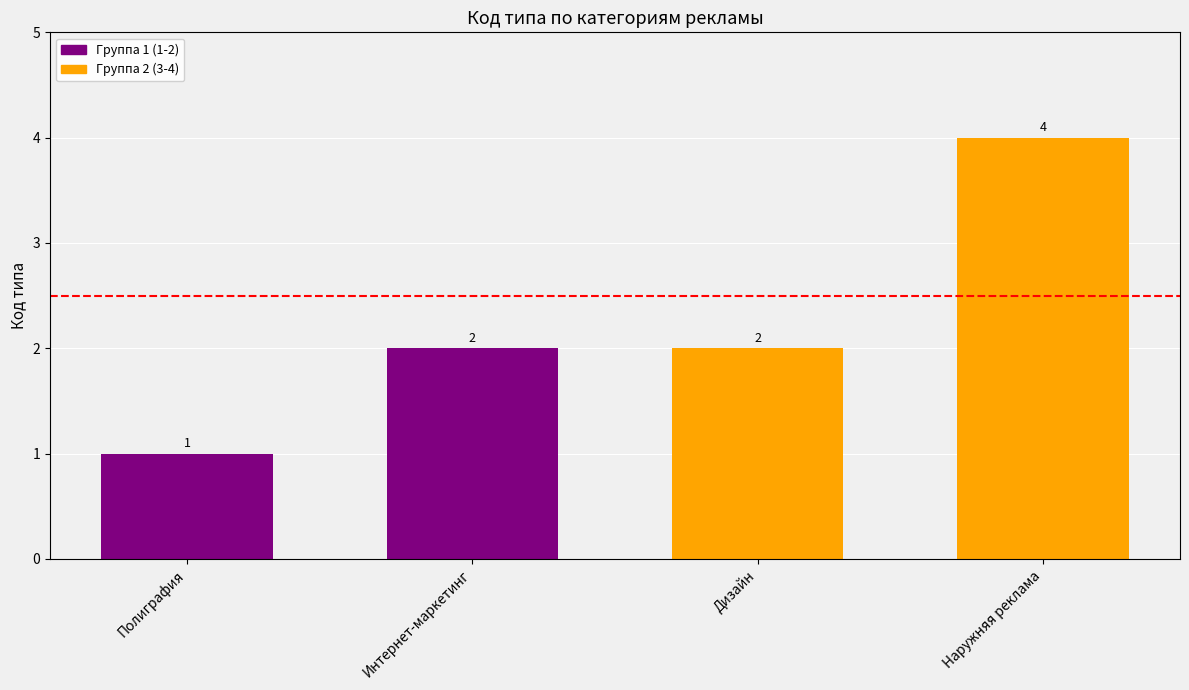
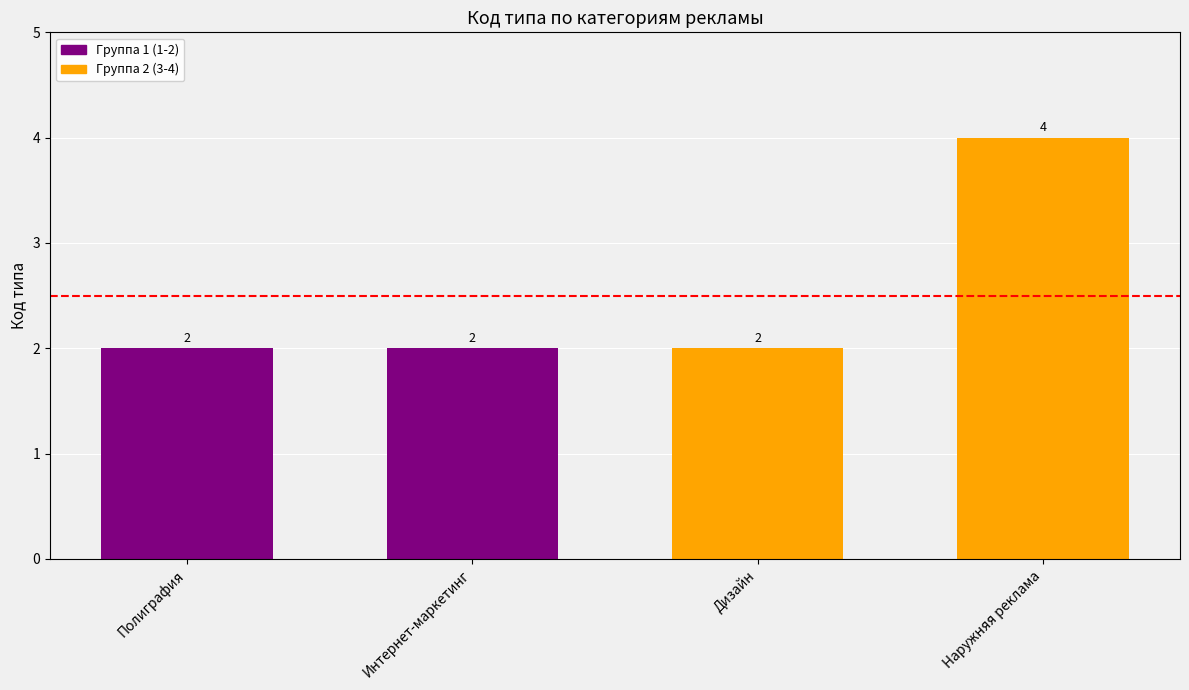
Полиграфия: 1 -> 2
